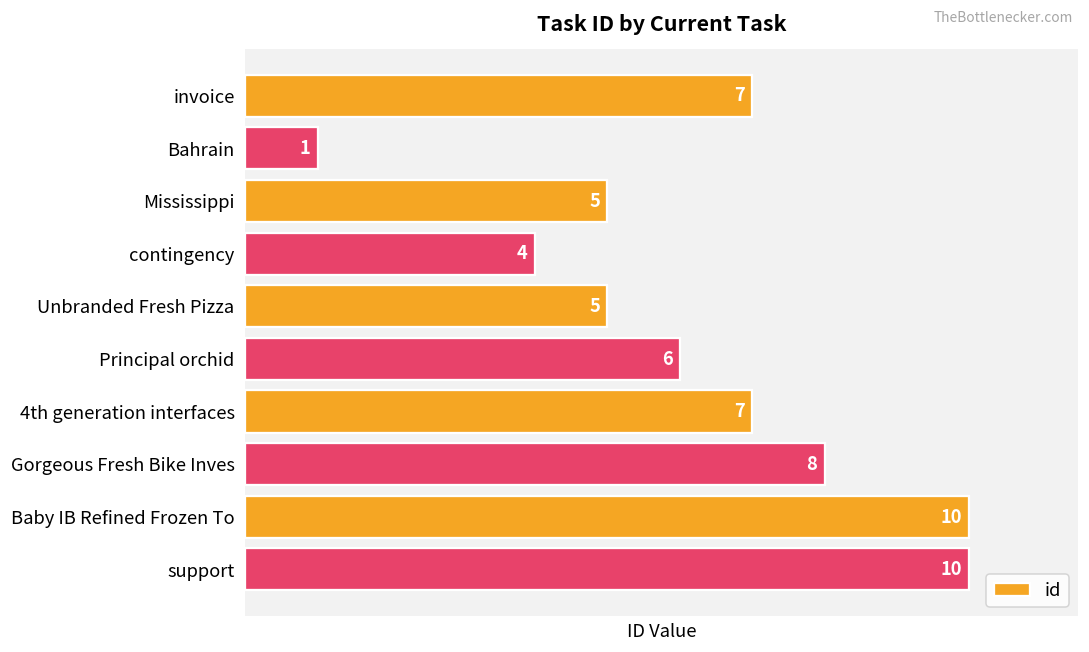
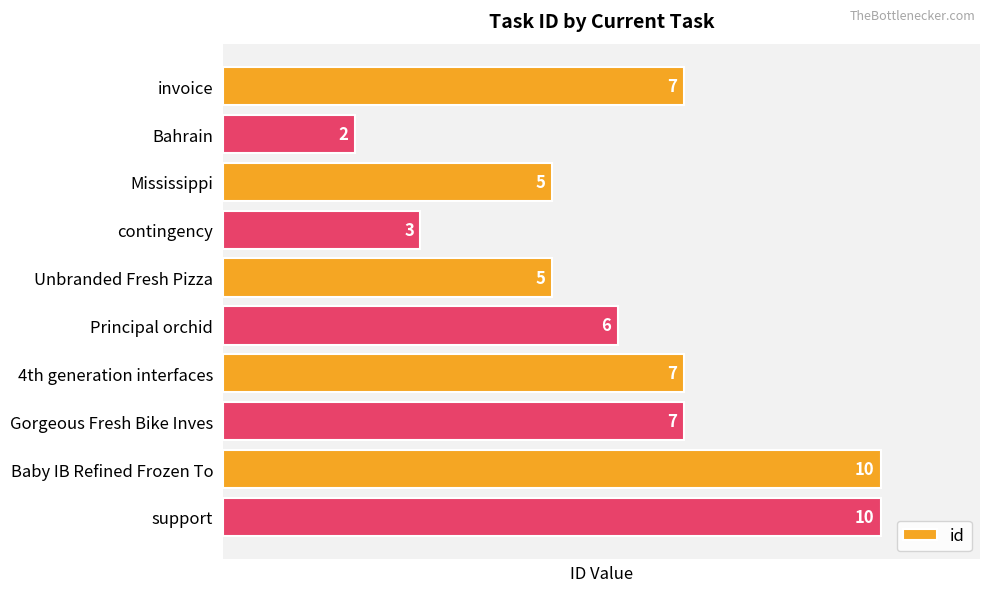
Bahrain: 1 -> 2
contingency: 4 -> 3
Gorgeous Fresh Bike Inves: 8 -> 7
